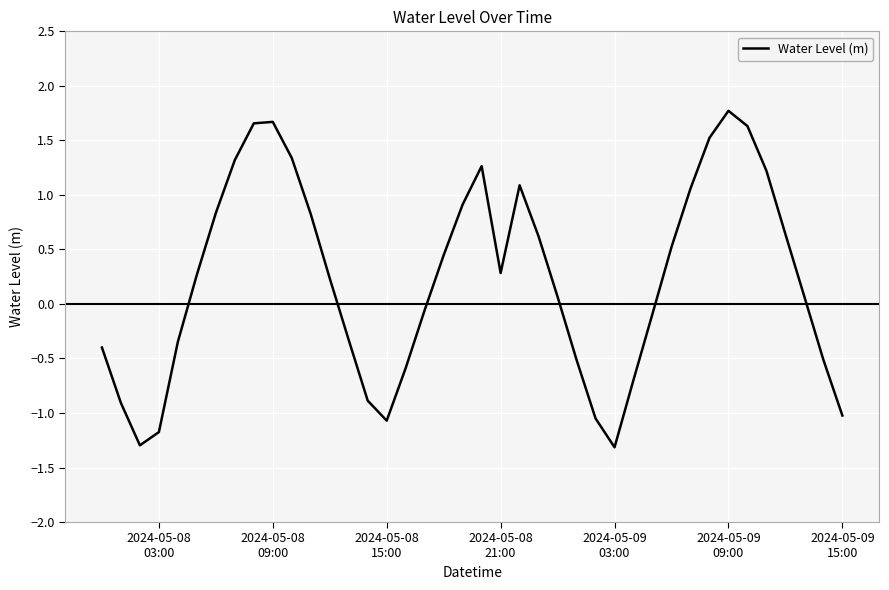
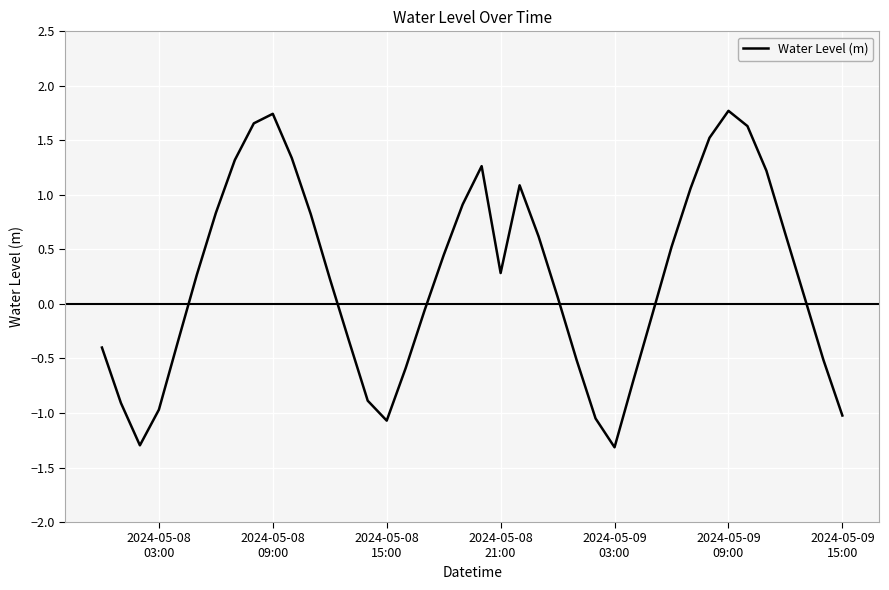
2024-05-08 03:00: -1.18 -> -0.97
2024-05-08 09:00: 1.67 -> 1.74
